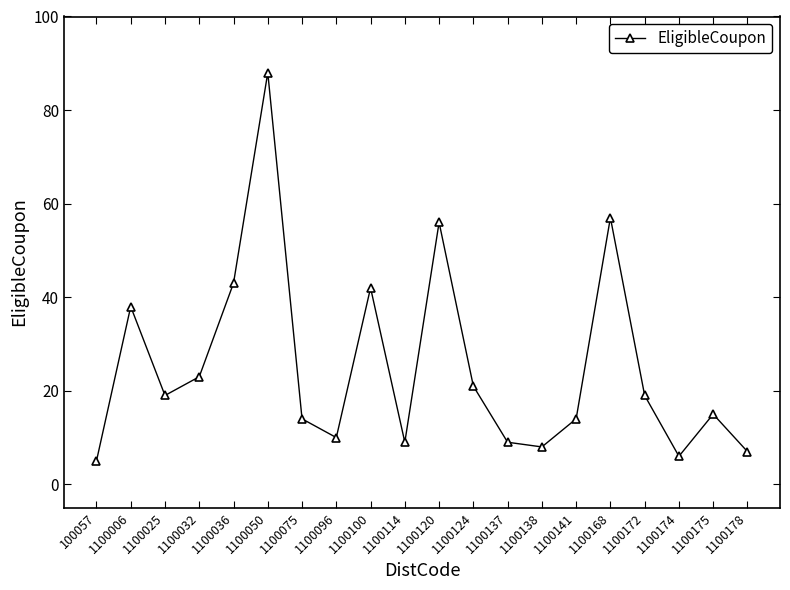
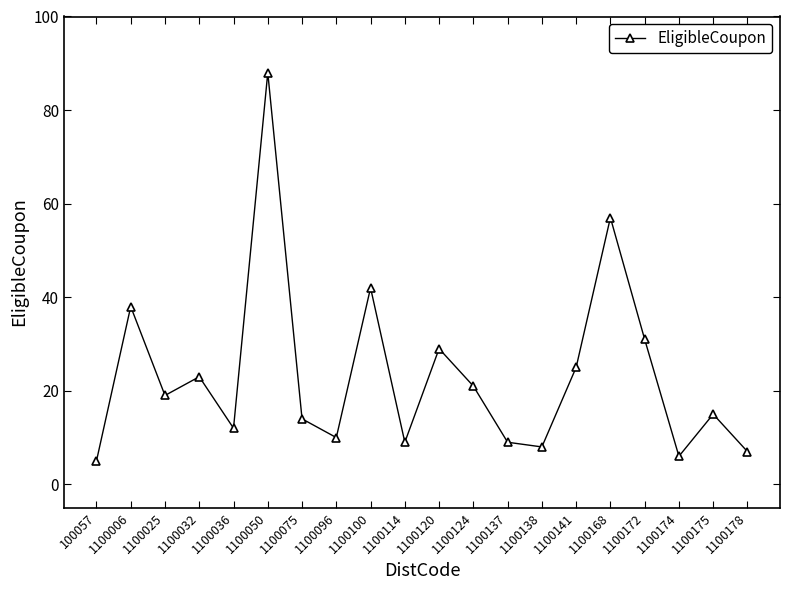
1100036: 43 -> 12
1100120: 56 -> 29
1100141: 14 -> 25
1100172: 19 -> 31
